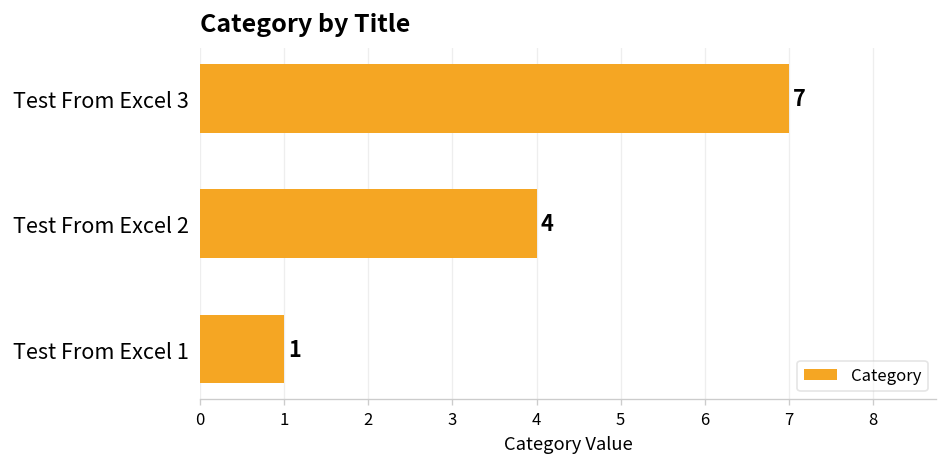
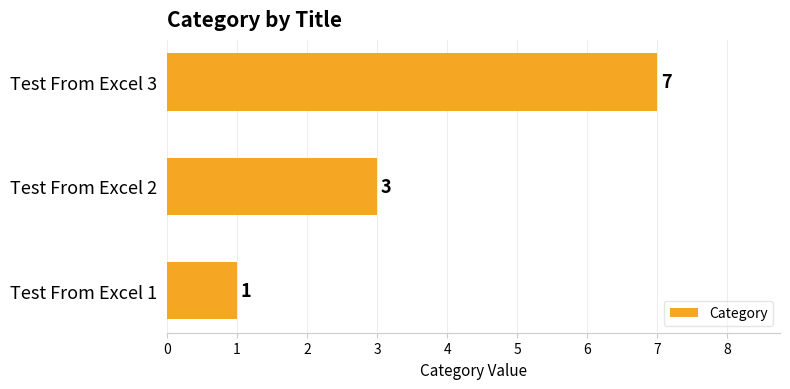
Test From Excel 2: 4 -> 3
